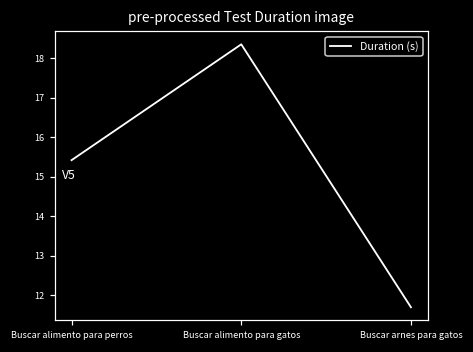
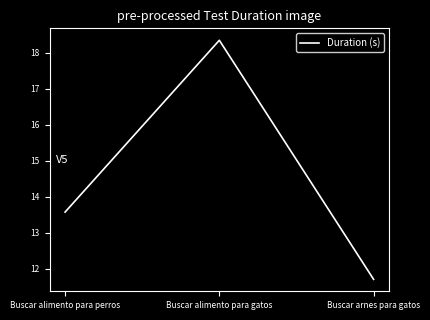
Buscar alimento para perros: 15.4 -> 13.6
